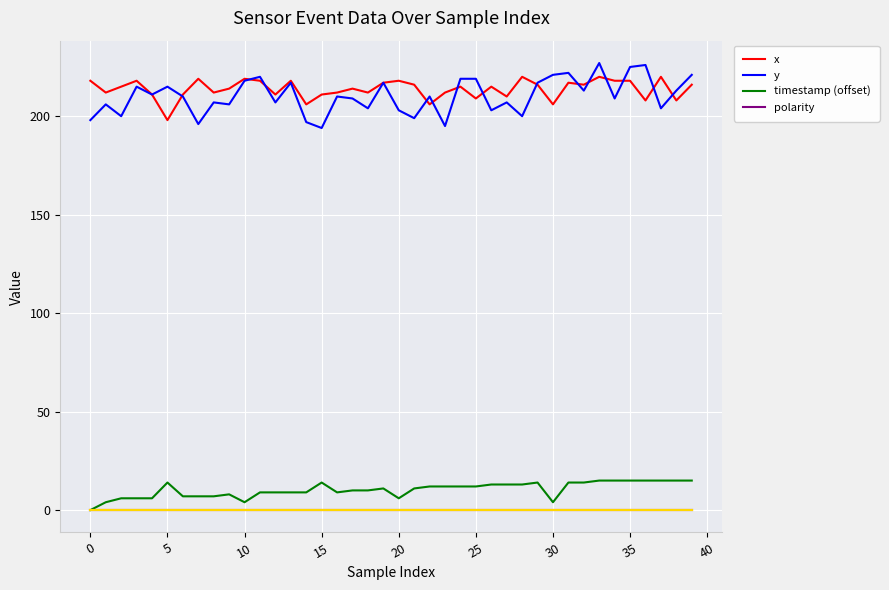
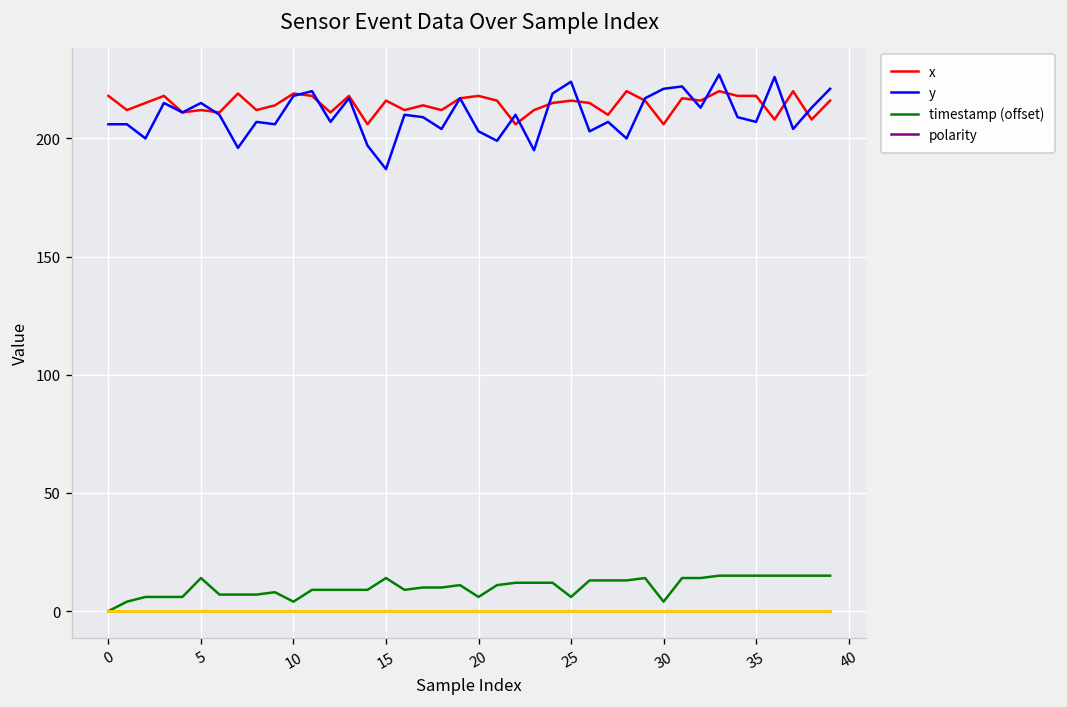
y, 0: 198 -> 206
x, 5: 198 -> 212
x, 15: 211 -> 216
y, 15: 194 -> 187
x, 25: 209 -> 216
y, 25: 219 -> 224
timestamp (offset), 25: 12 -> 6
y, 35: 225 -> 207
